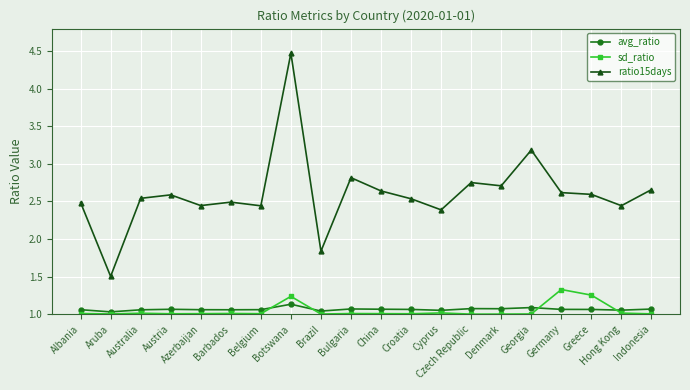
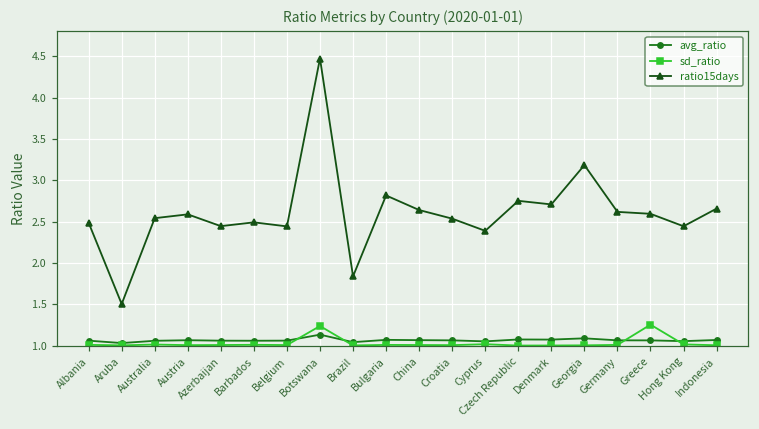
sd_ratio, Germany: 1.3 -> 1.0
